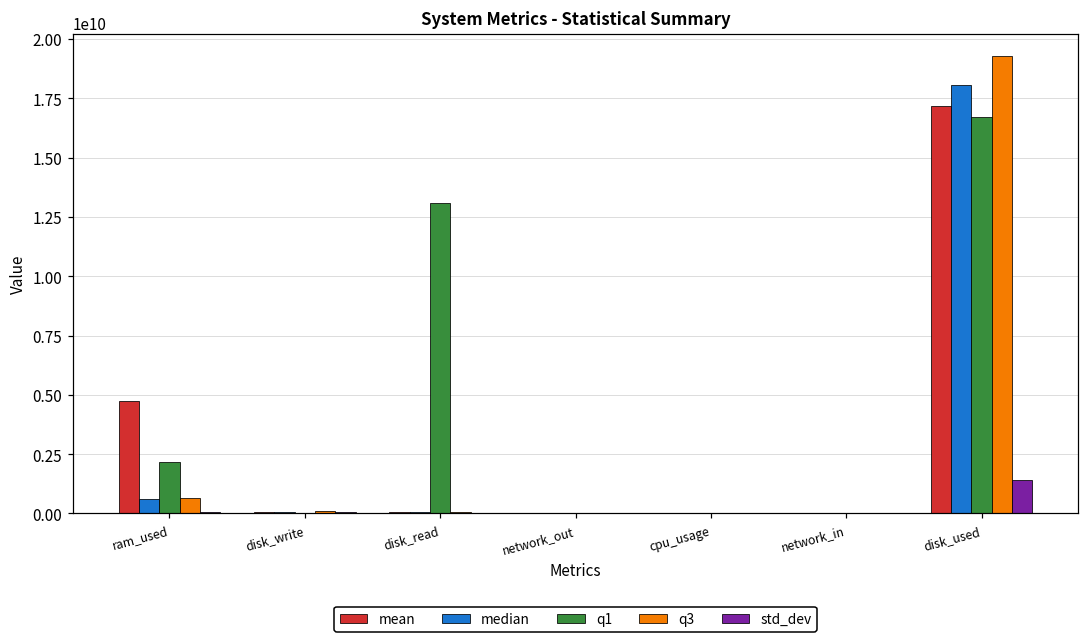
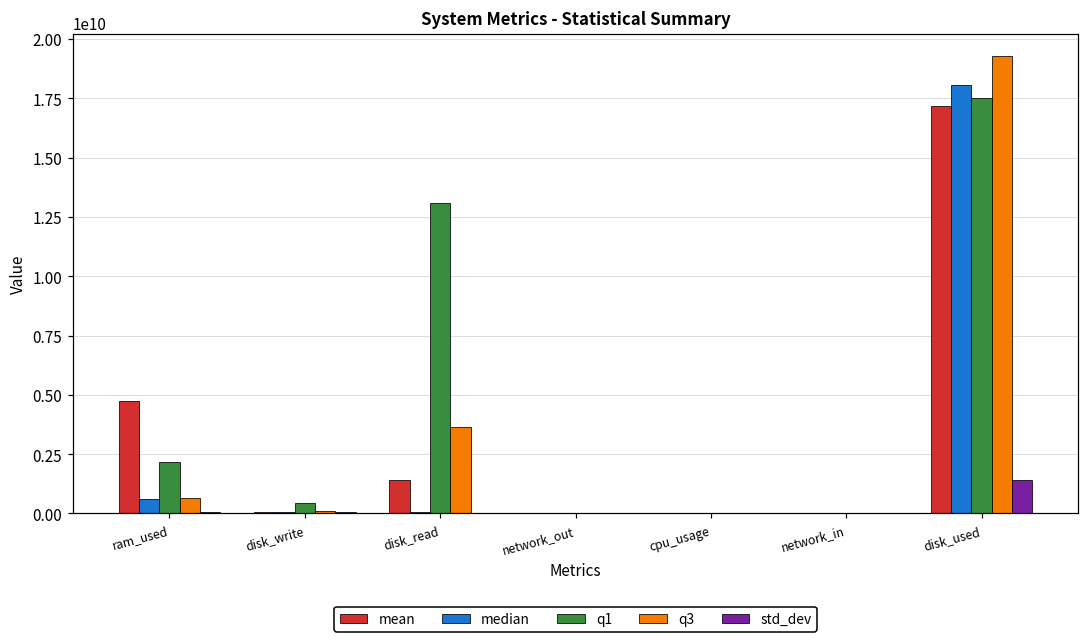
q1, disk_write: 0 -> 400000000
mean, disk_read: 0 -> 1400000000
q3, disk_read: 100000000 -> 3700000000
q1, disk_used: 16700000000 -> 17500000000
